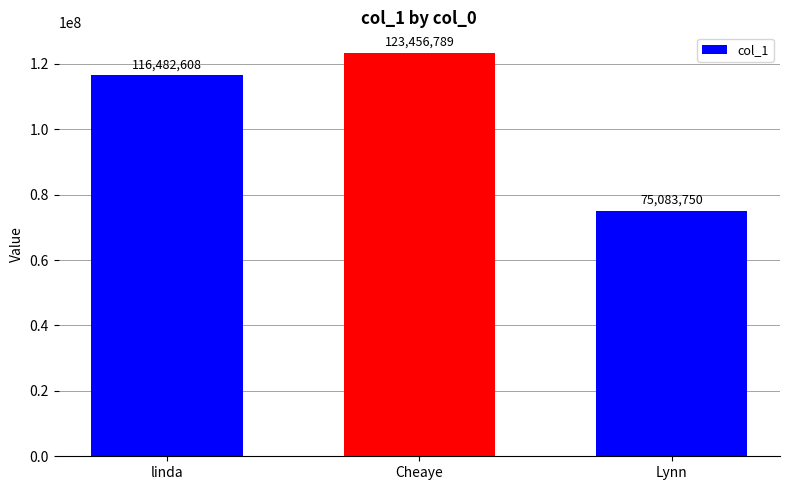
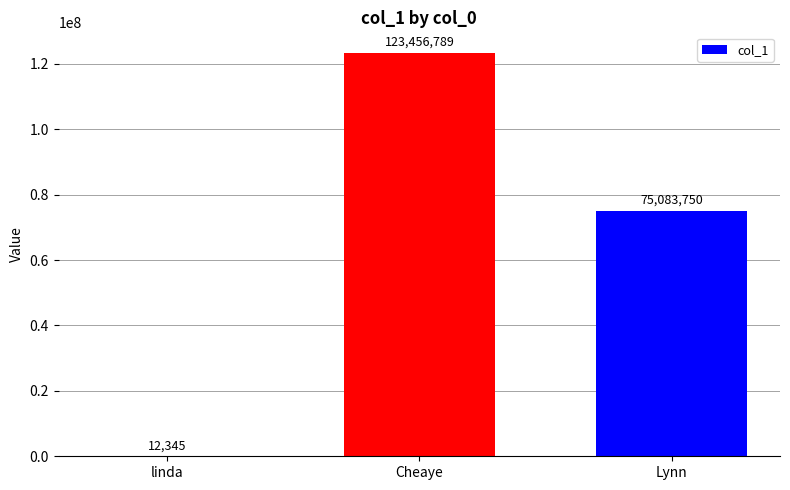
linda: 116,482,608 -> 12,345
